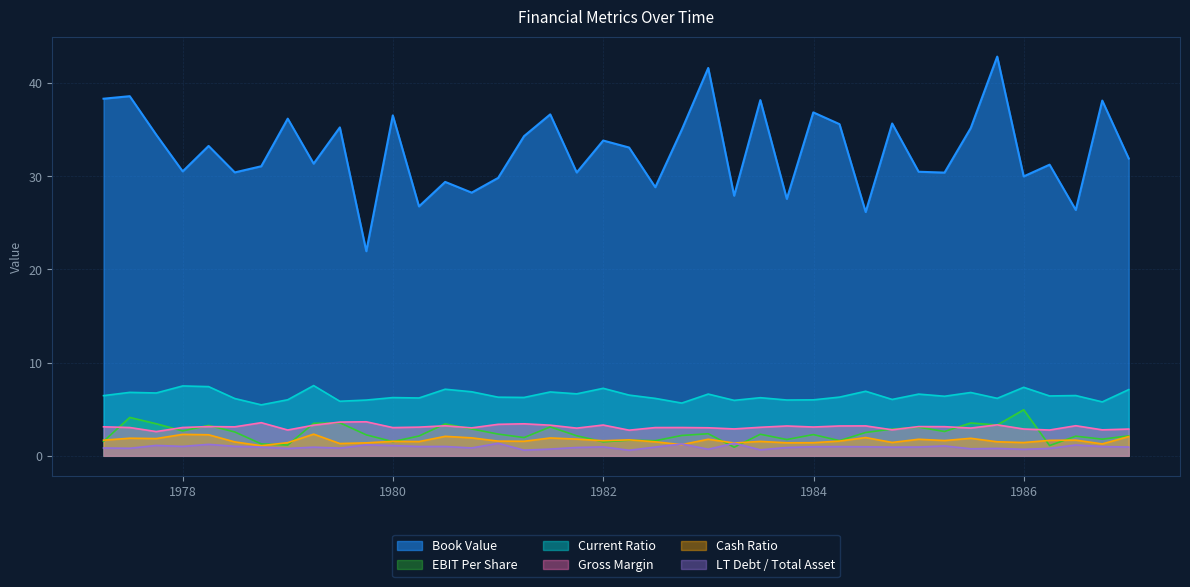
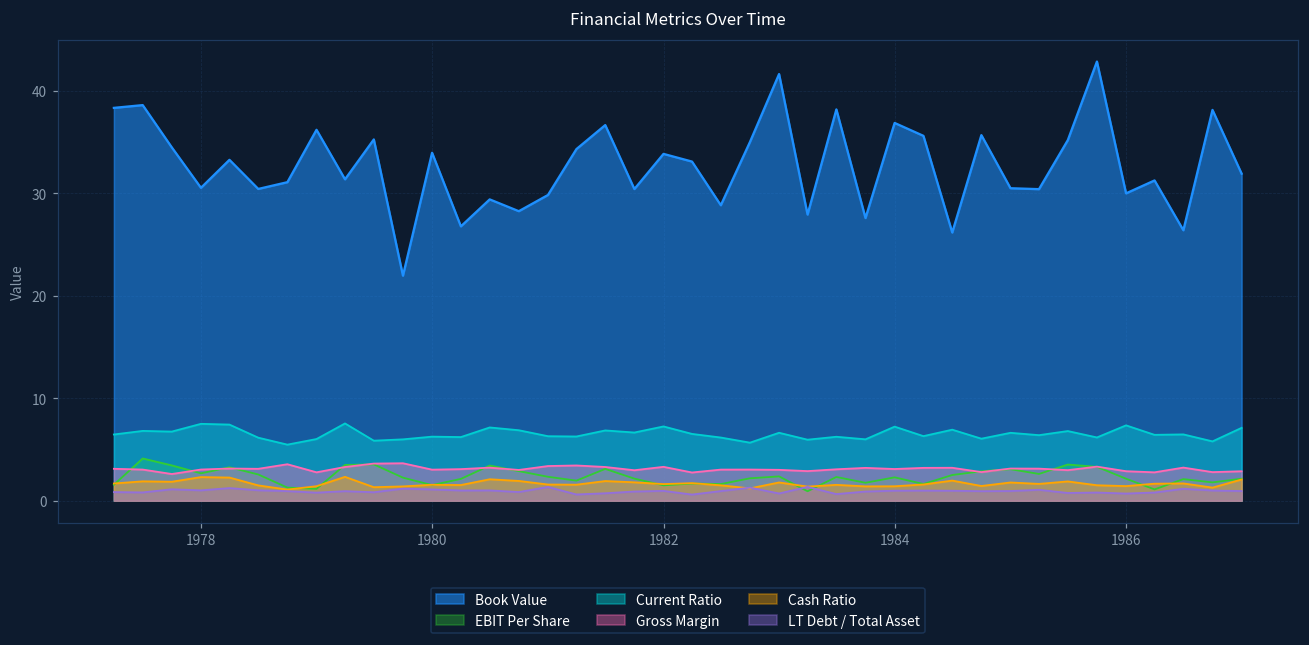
Book Value, 1980: 37 -> 34
Current Ratio, 1984: 6 -> 7
EBIT Per Share, 1986: 5 -> 2
